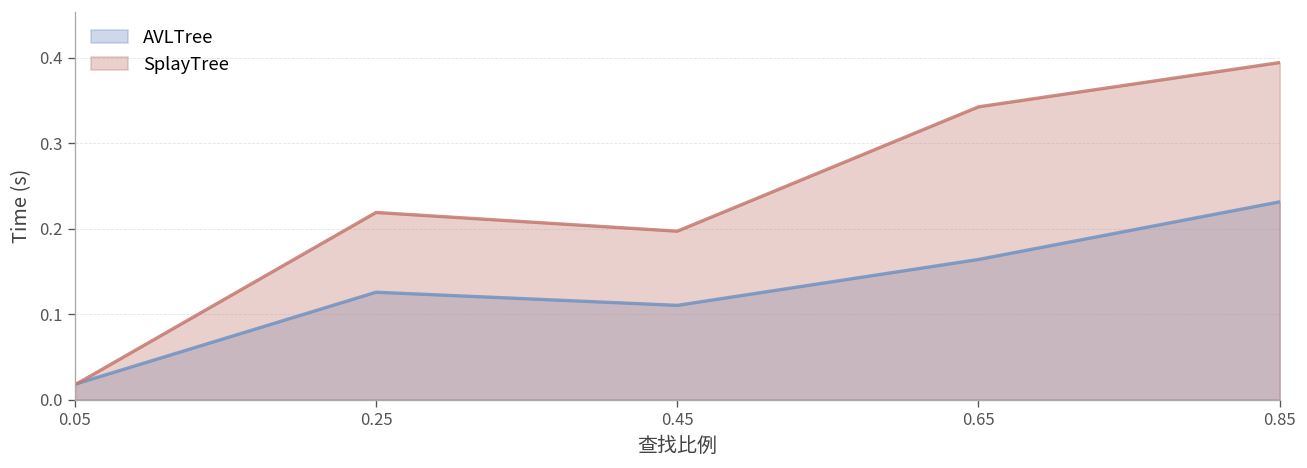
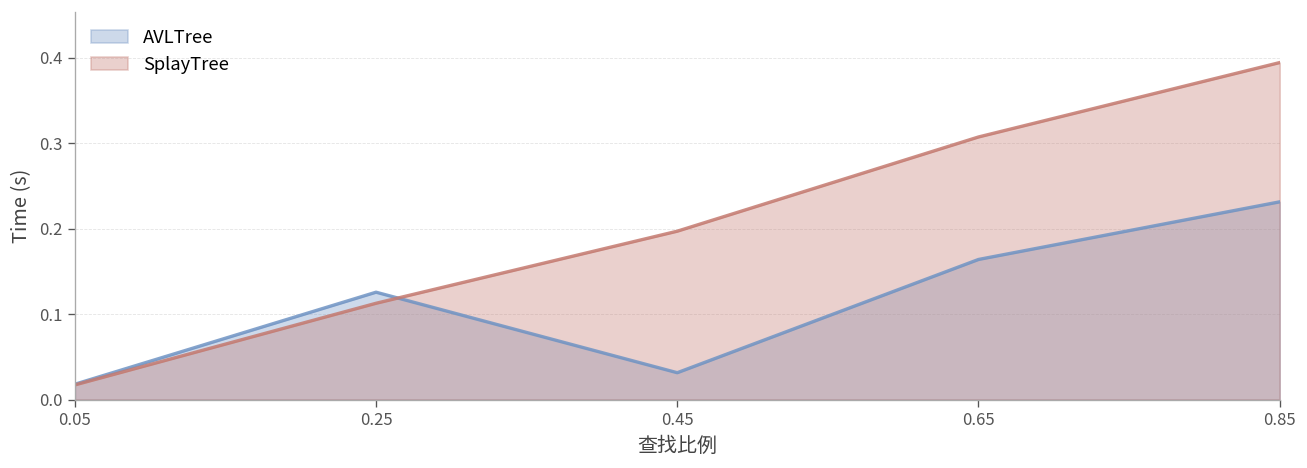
SplayTree, 0.25: 0.22 -> 0.11
AVLTree, 0.45: 0.11 -> 0.03
SplayTree, 0.65: 0.34 -> 0.31
